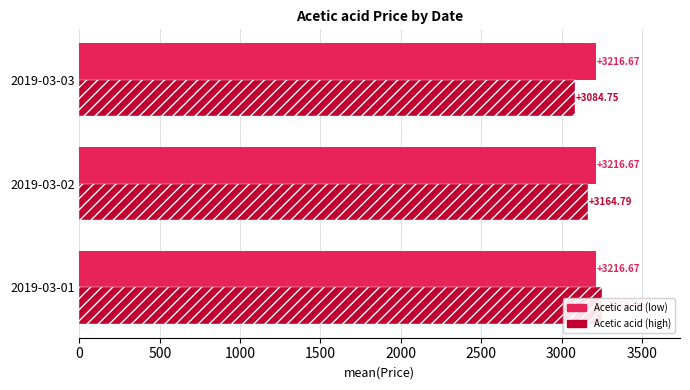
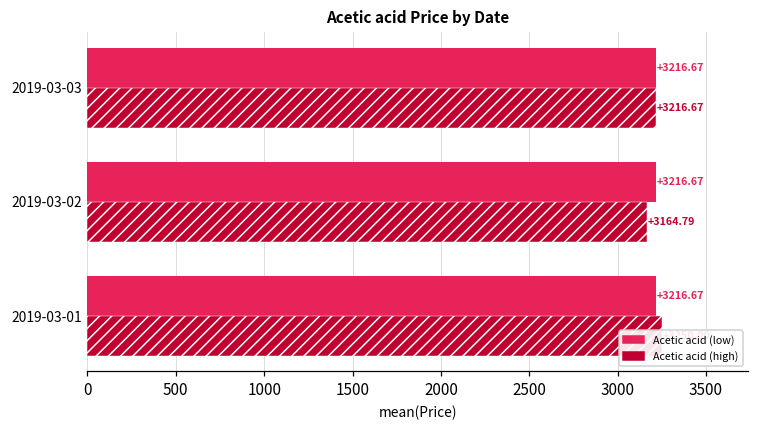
Acetic acid (high), 2019-03-03: +3084.75 -> +3216.67
